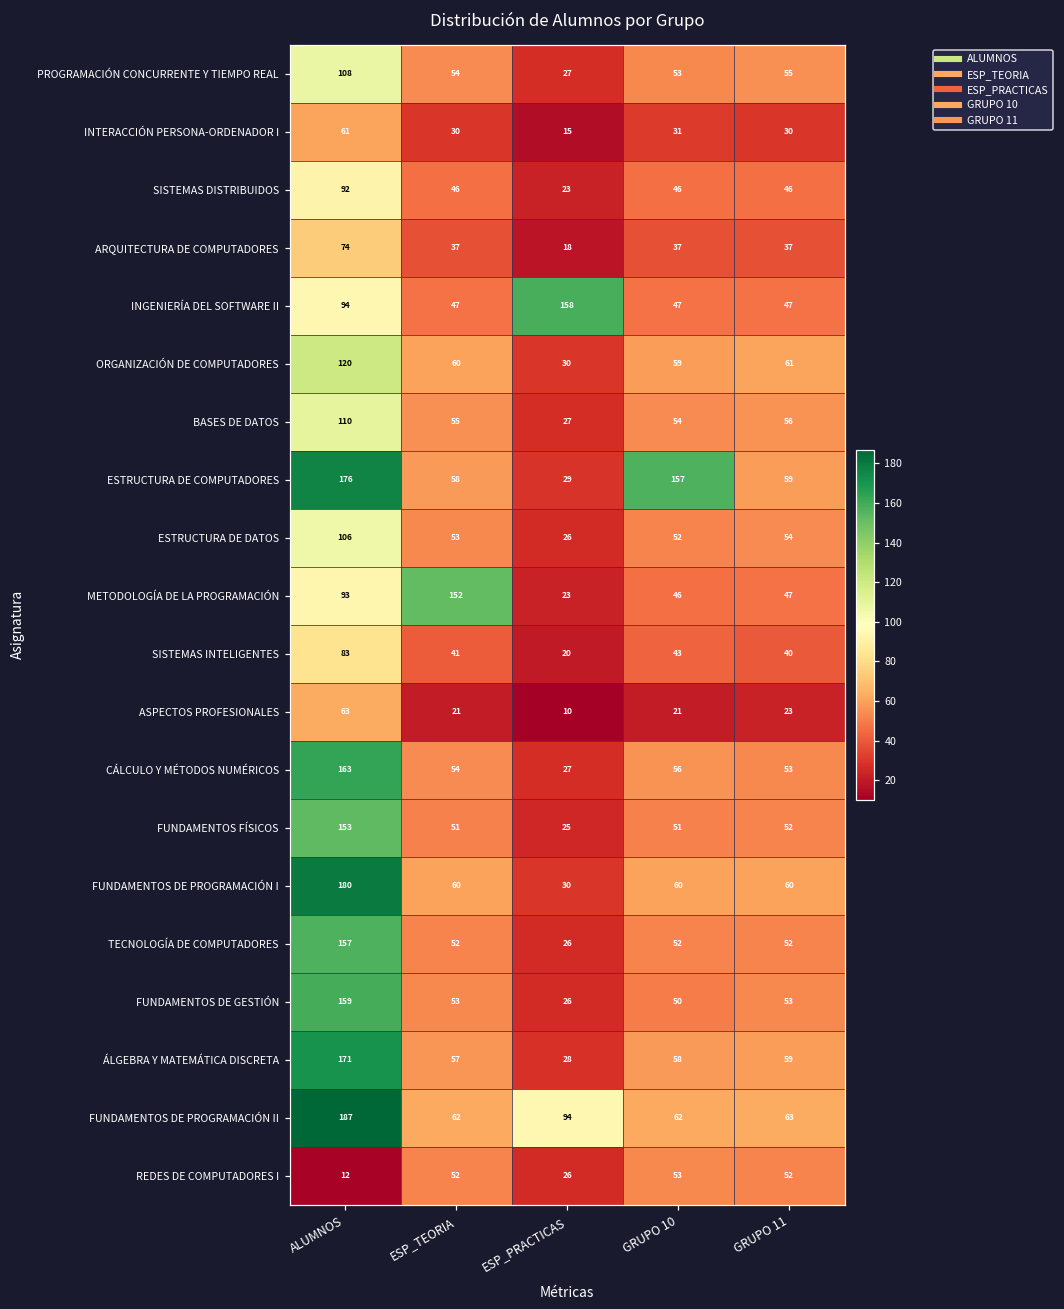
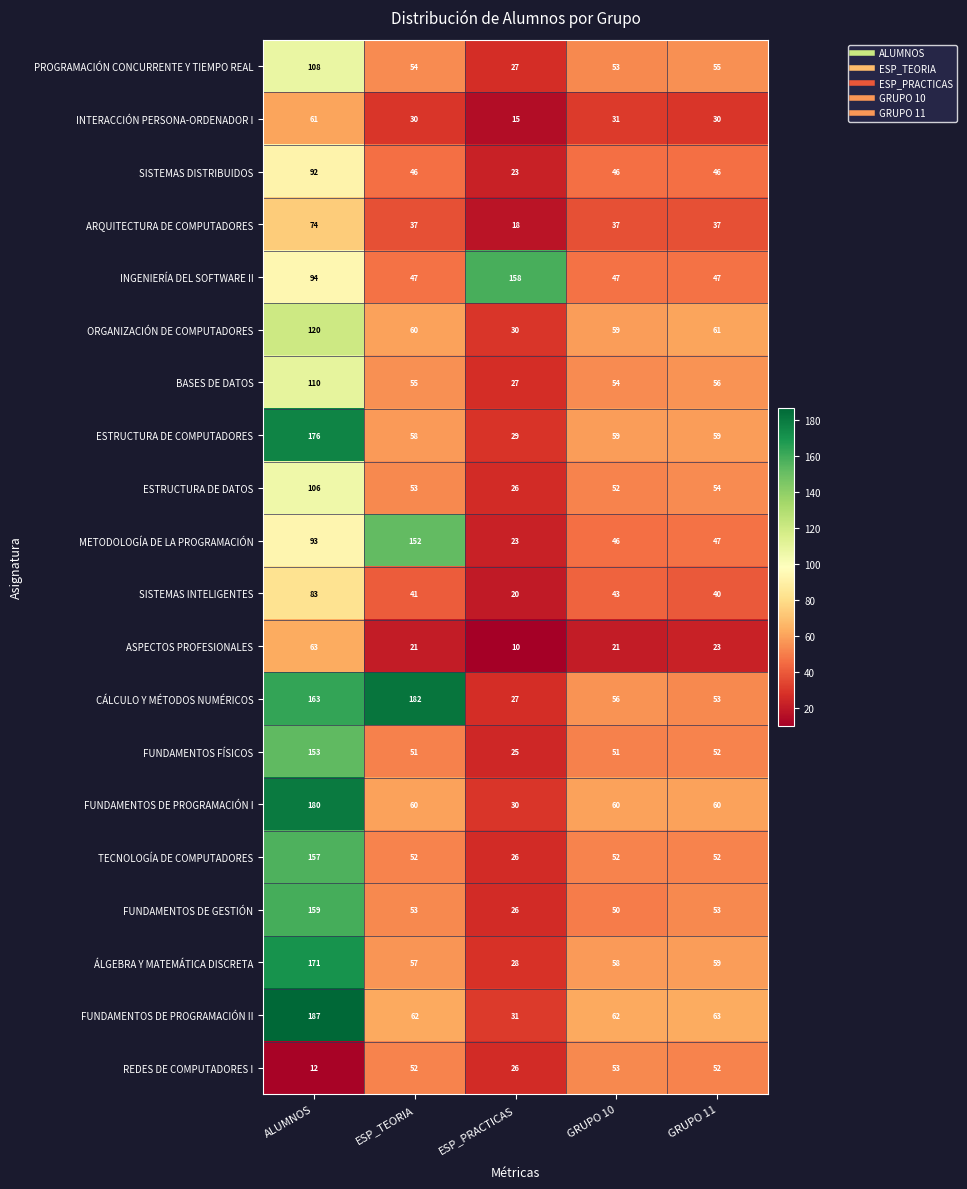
ESTRUCTURA DE COMPUTADORES, GRUPO 10: 157 -> 59
CÁLCULO Y MÉTODOS NUMÉRICOS, ESP_TEORIA: 54 -> 182
FUNDAMENTOS DE PROGRAMACIÓN II, ESP_PRACTICAS: 94 -> 31
